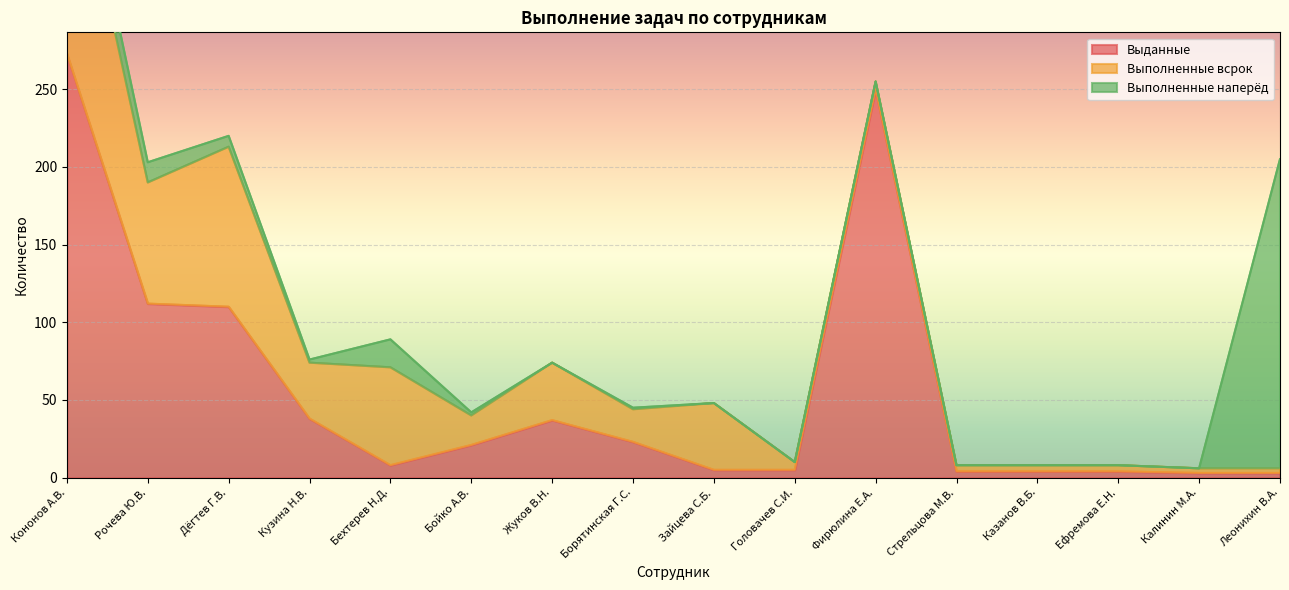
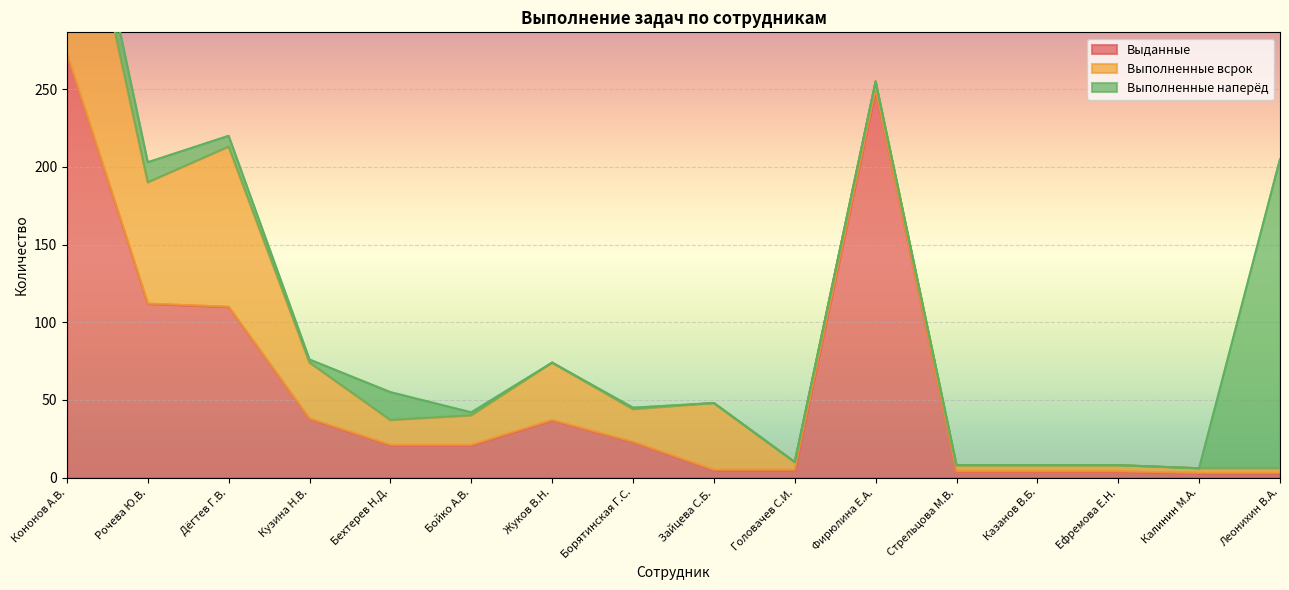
Выданные, Бехтерев Н.Д.: 8 -> 21
Выполненные всрок, Бехтерев Н.Д.: 63 -> 16
